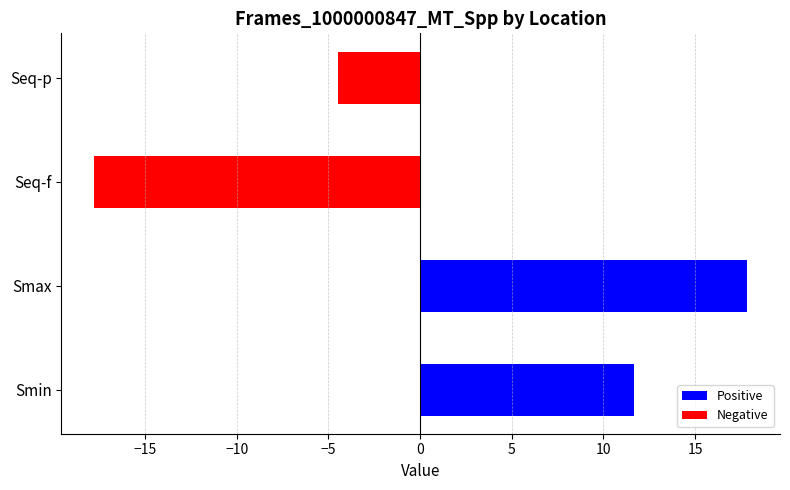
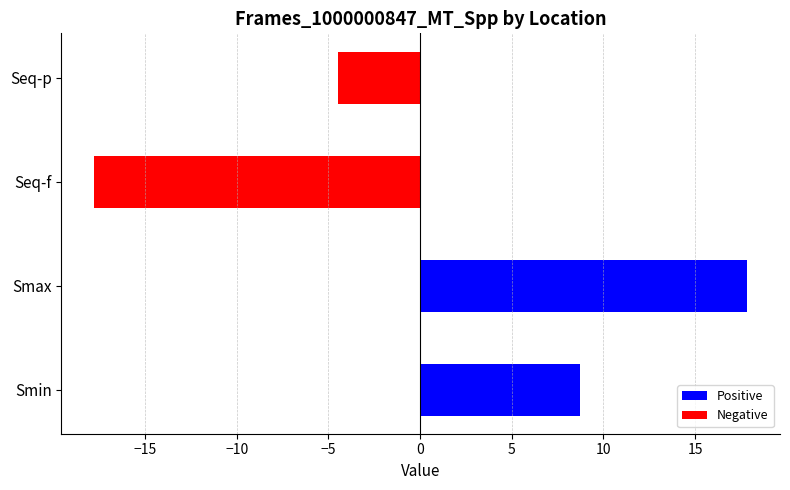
Smin: 11.6 -> 8.7
